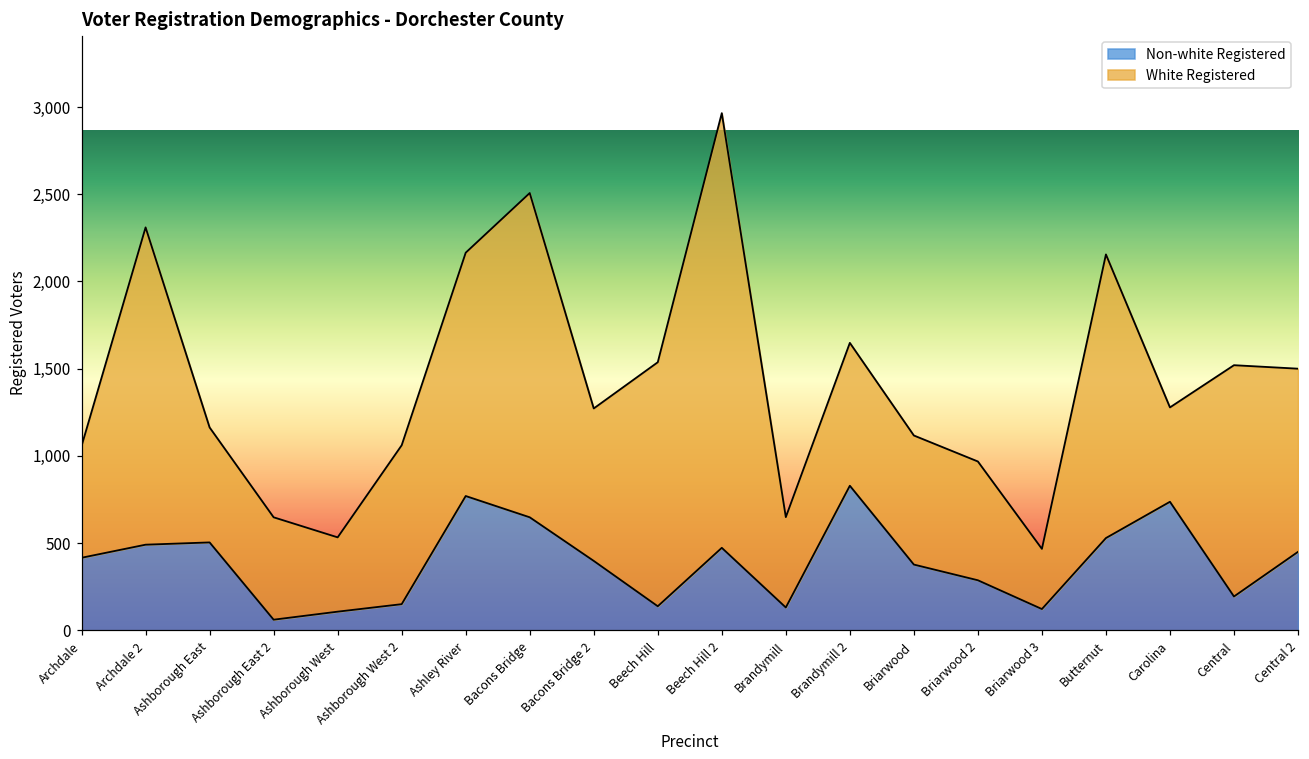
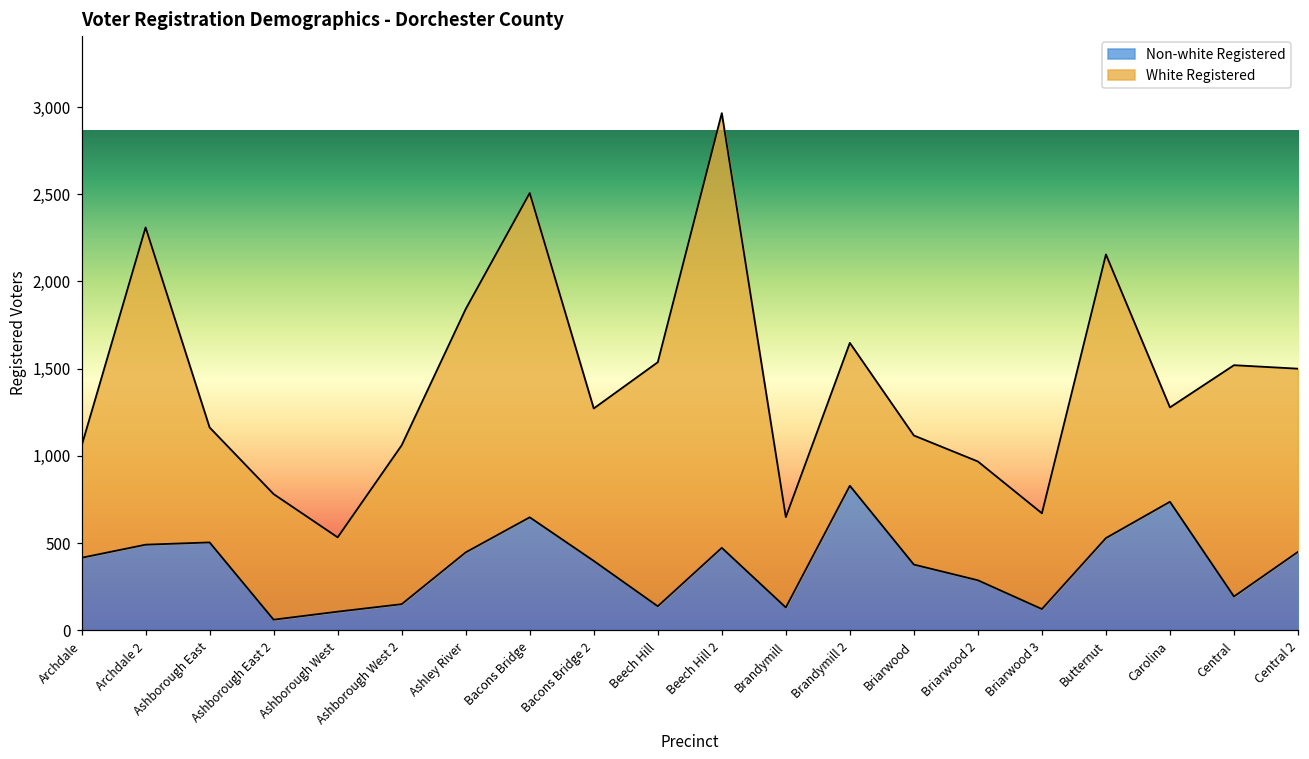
White Registered, Ashborough East 2: 590 -> 720
Non-white Registered, Ashley River: 770 -> 450
White Registered, Briarwood 3: 350 -> 550
